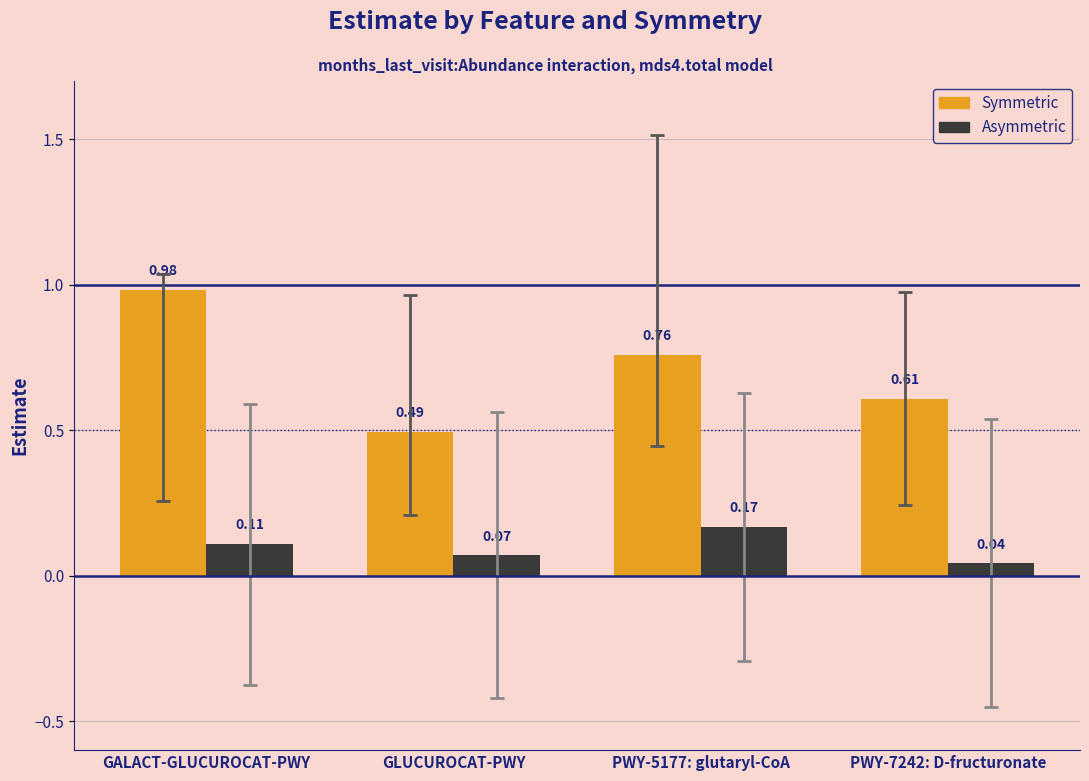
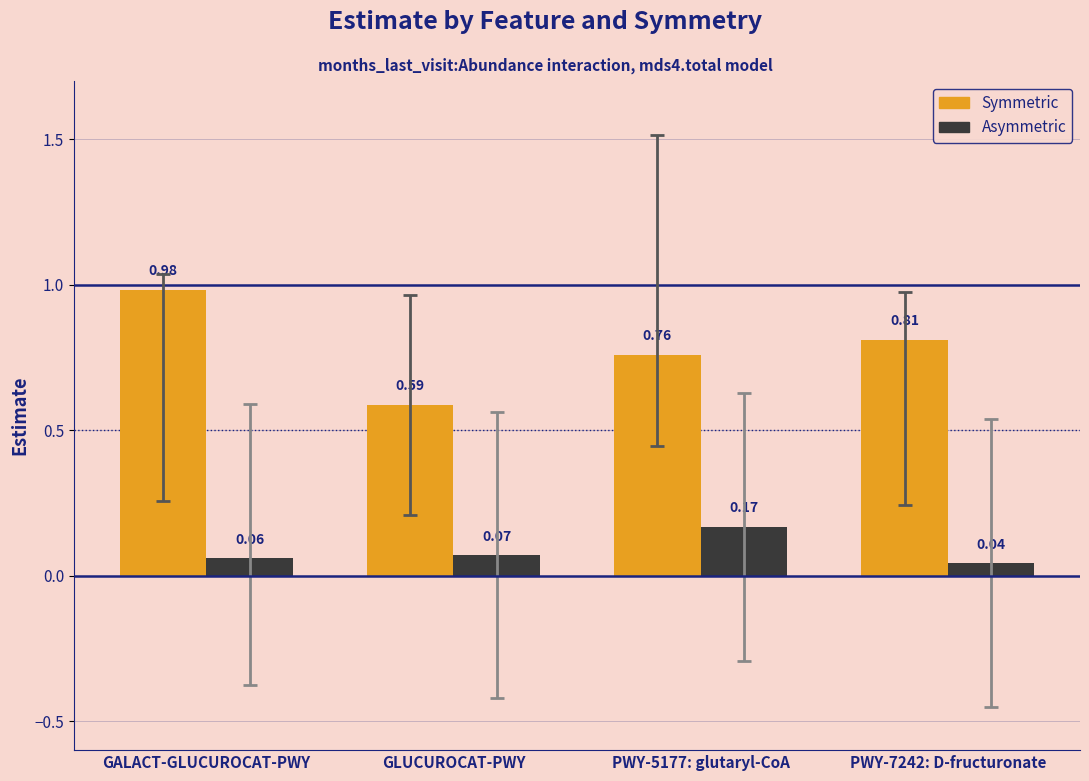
Asymmetric, GALACT-GLUCUROCAT-PWY: 0.11 -> 0.06
Symmetric, GLUCUROCAT-PWY: 0.49 -> 0.59
Symmetric, PWY-7242: D-fructuronate: 0.61 -> 0.81
